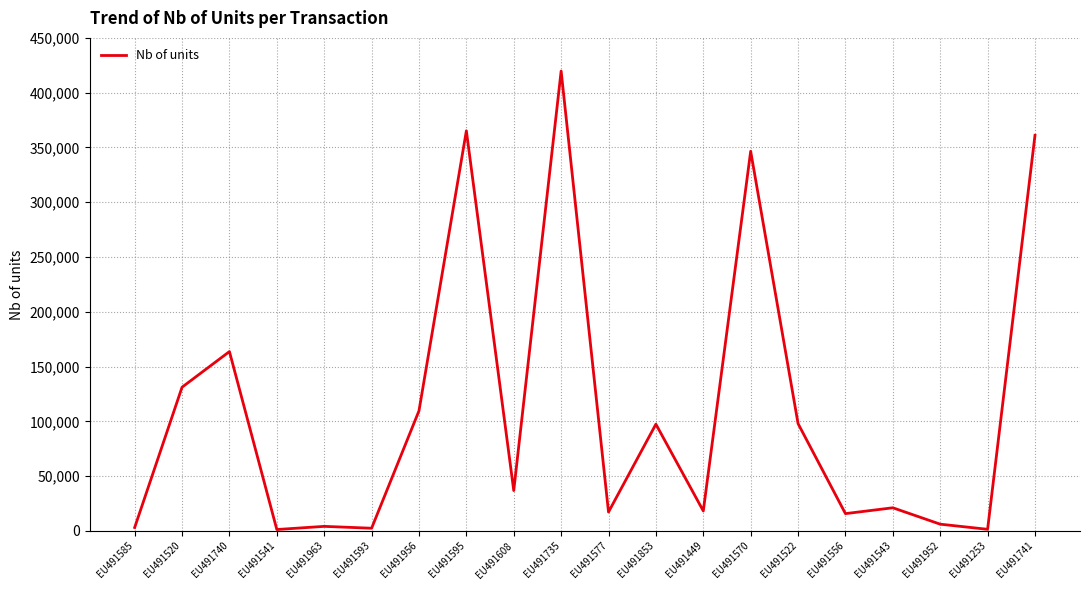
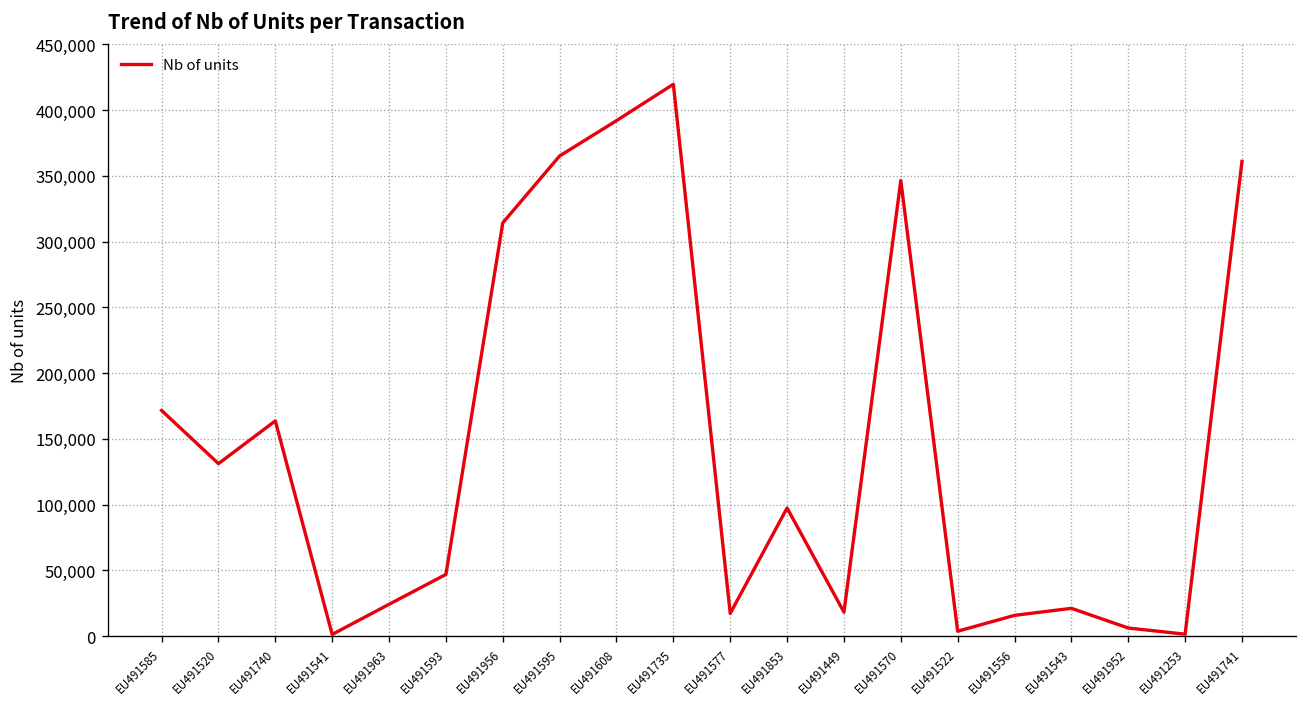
EU491585: 3,000 -> 172,000
EU491963: 4,000 -> 24,000
EU491593: 2,000 -> 47,000
EU491956: 110,000 -> 314,000
EU491608: 37,000 -> 392,000
EU491522: 98,000 -> 4,000
